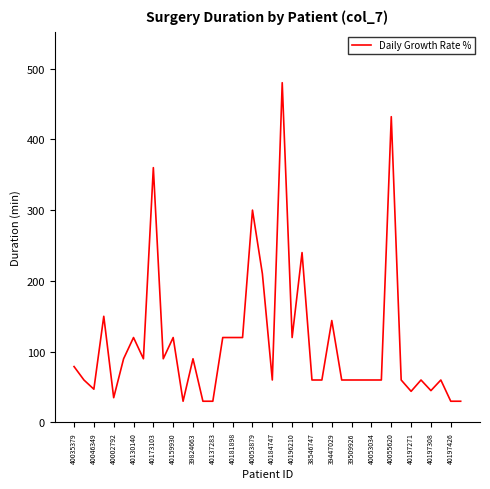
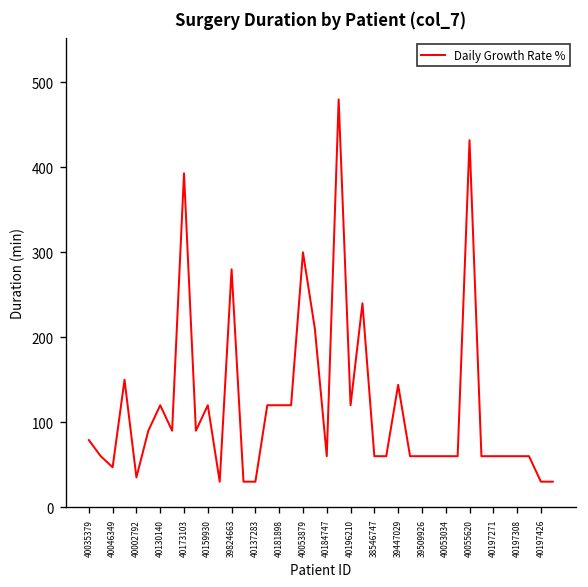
40173103: 360 -> 390
39824663: 90 -> 280
40197271: 40 -> 60
40197308: 50 -> 60
